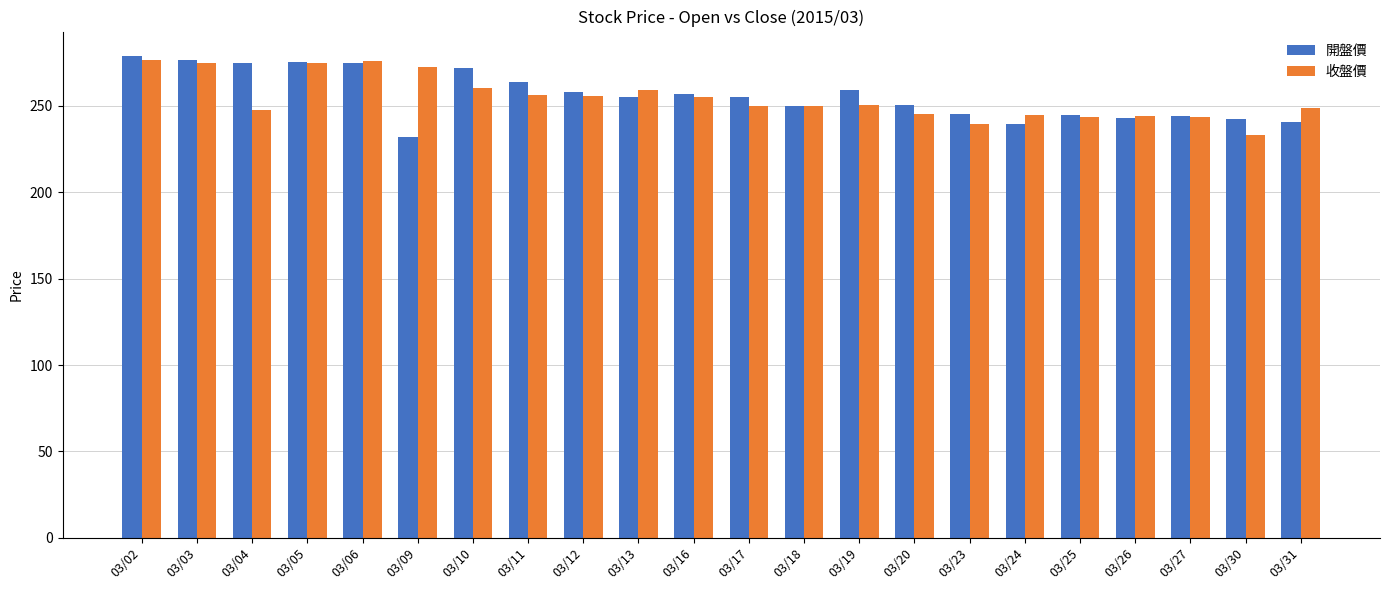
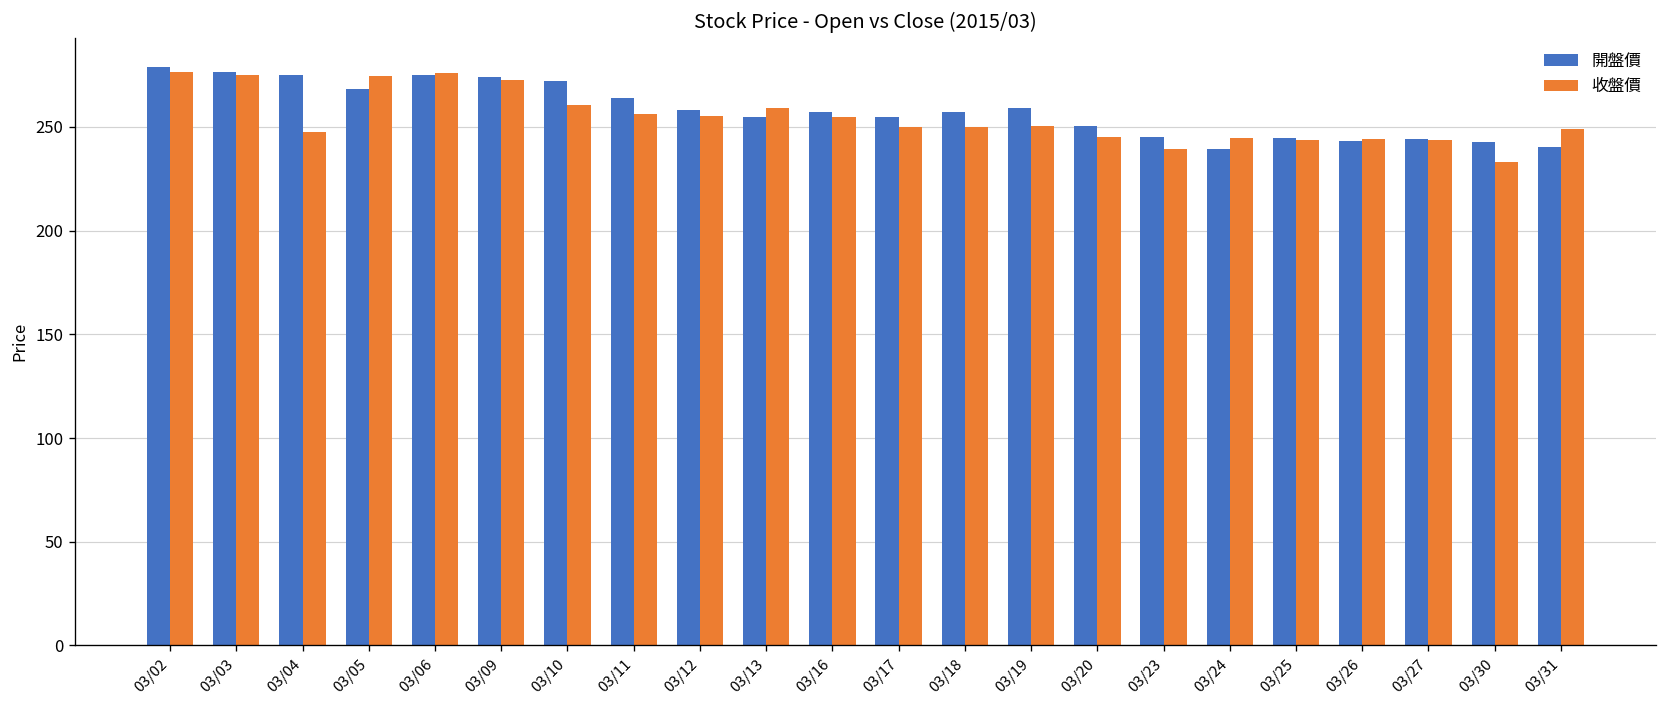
開盤價, 03/05: 276 -> 269
開盤價, 03/09: 232 -> 274
開盤價, 03/18: 250 -> 257
